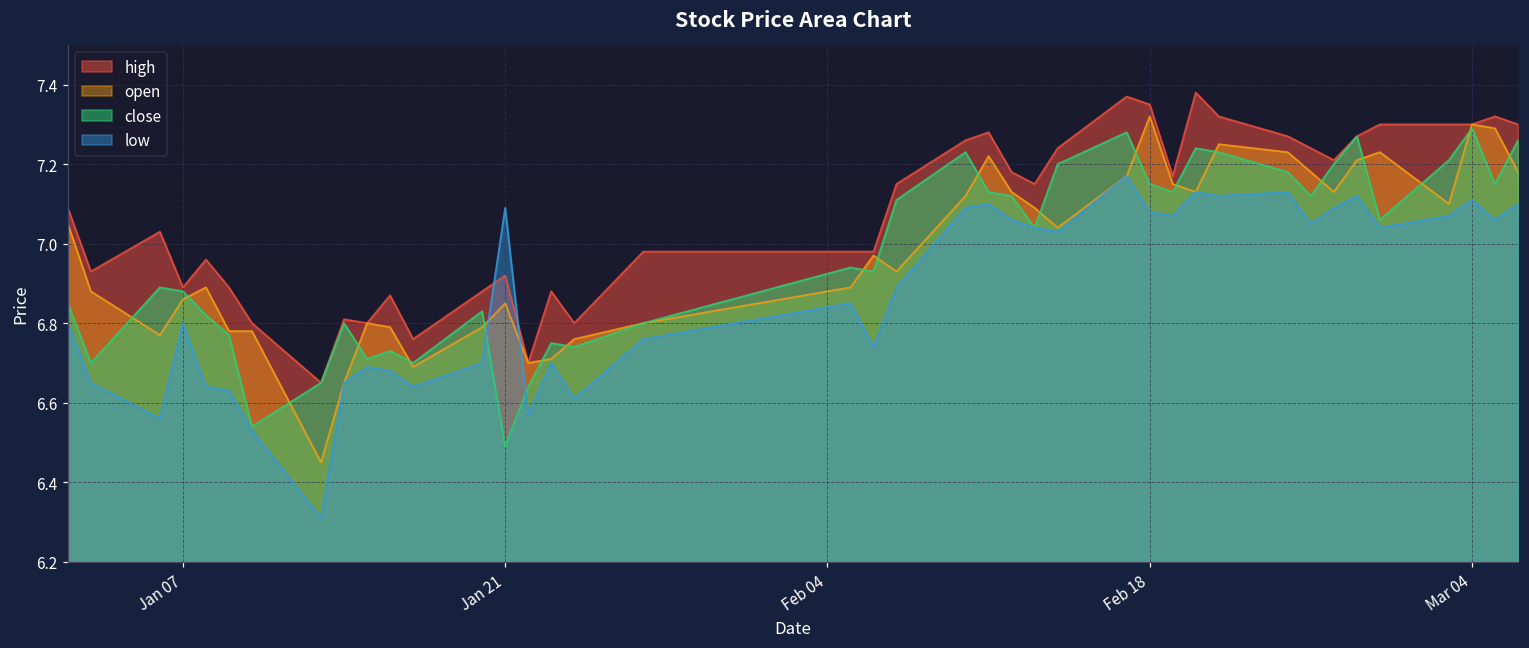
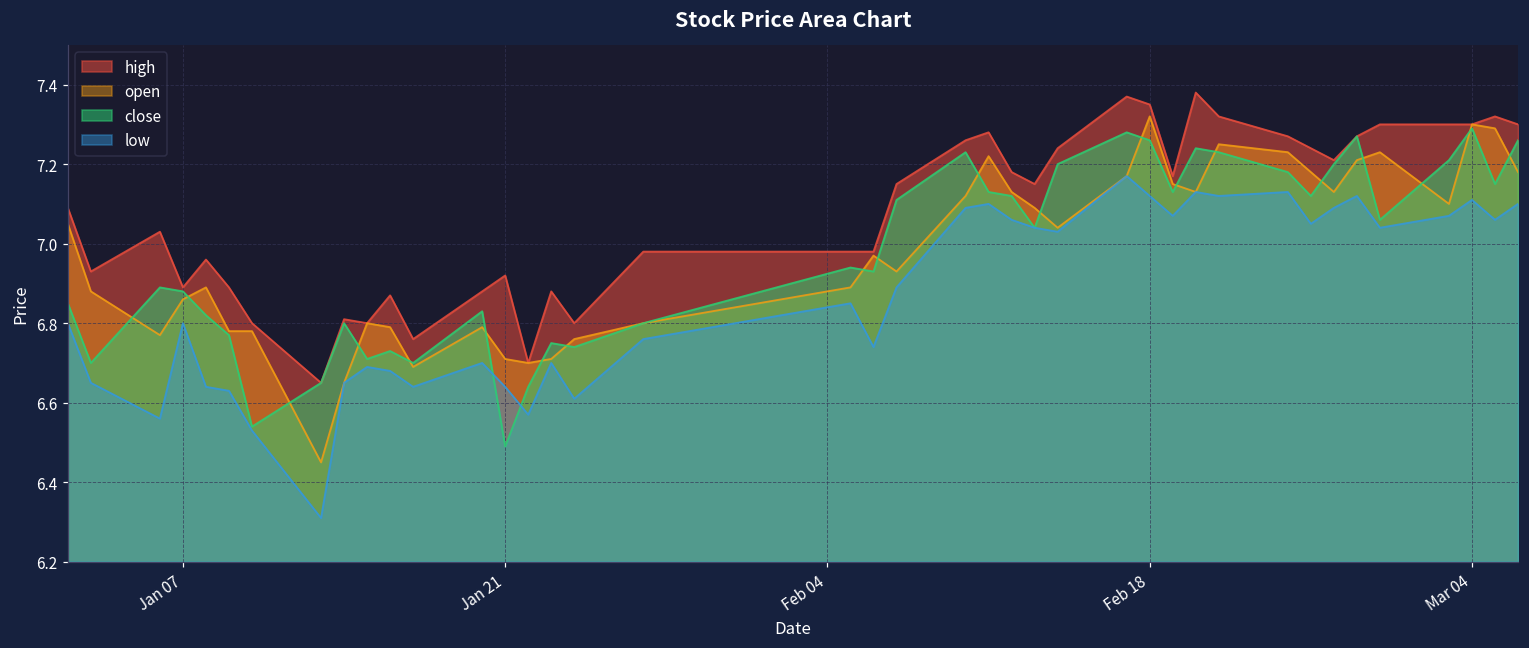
open, Jan 21: 6.85 -> 6.71
low, Jan 21: 7.09 -> 6.64
close, Feb 18: 7.15 -> 7.26
low, Feb 18: 7.08 -> 7.12
